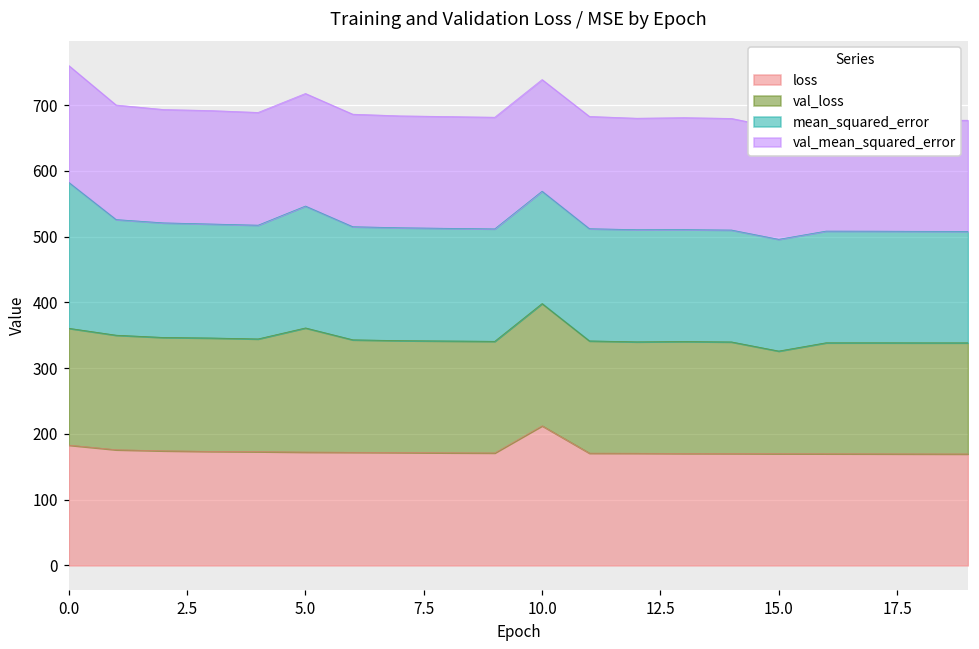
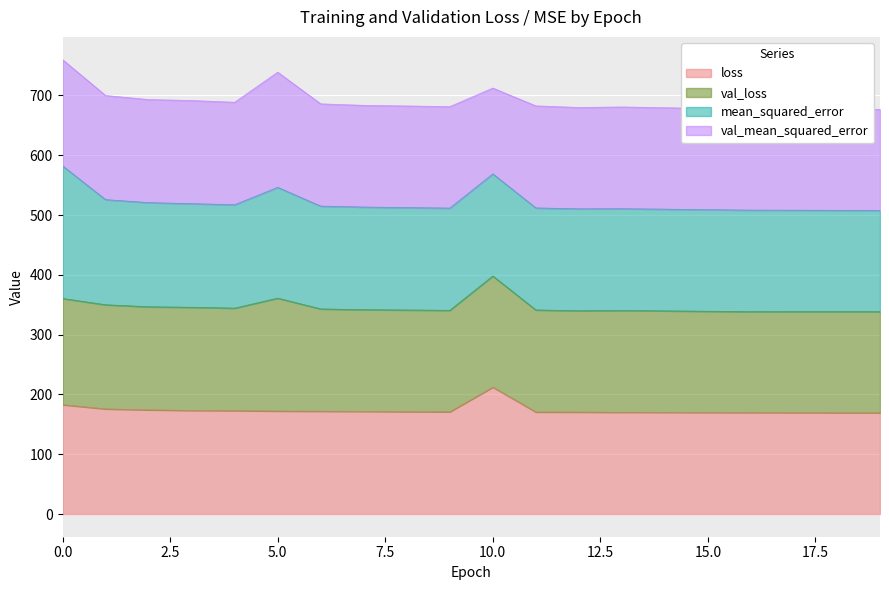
val_mean_squared_error, 5.0: 170 -> 190
val_mean_squared_error, 10.0: 170 -> 140
val_loss, 15.0: 160 -> 170
